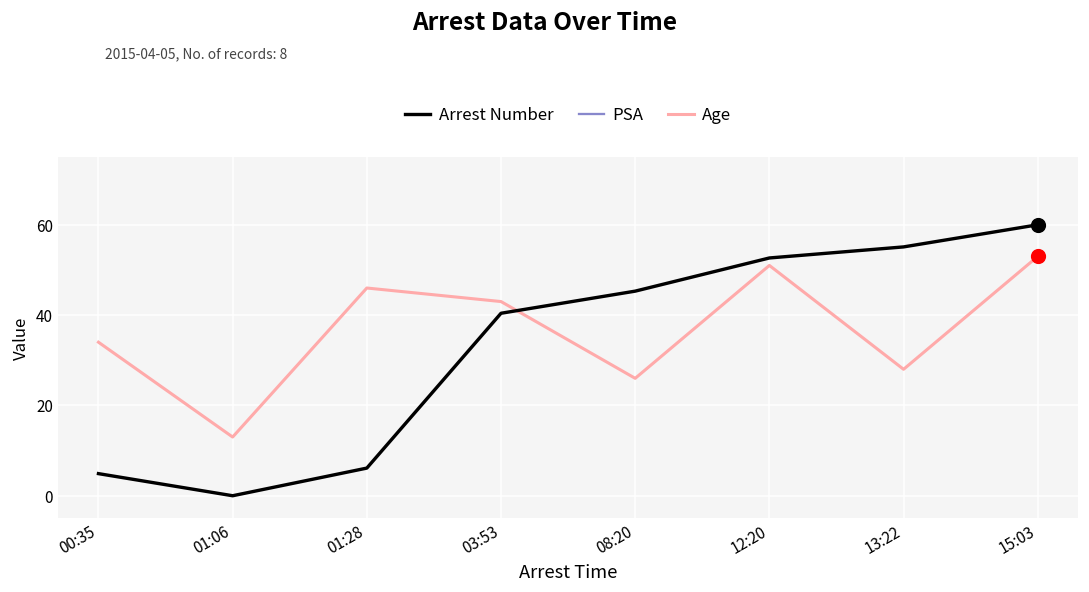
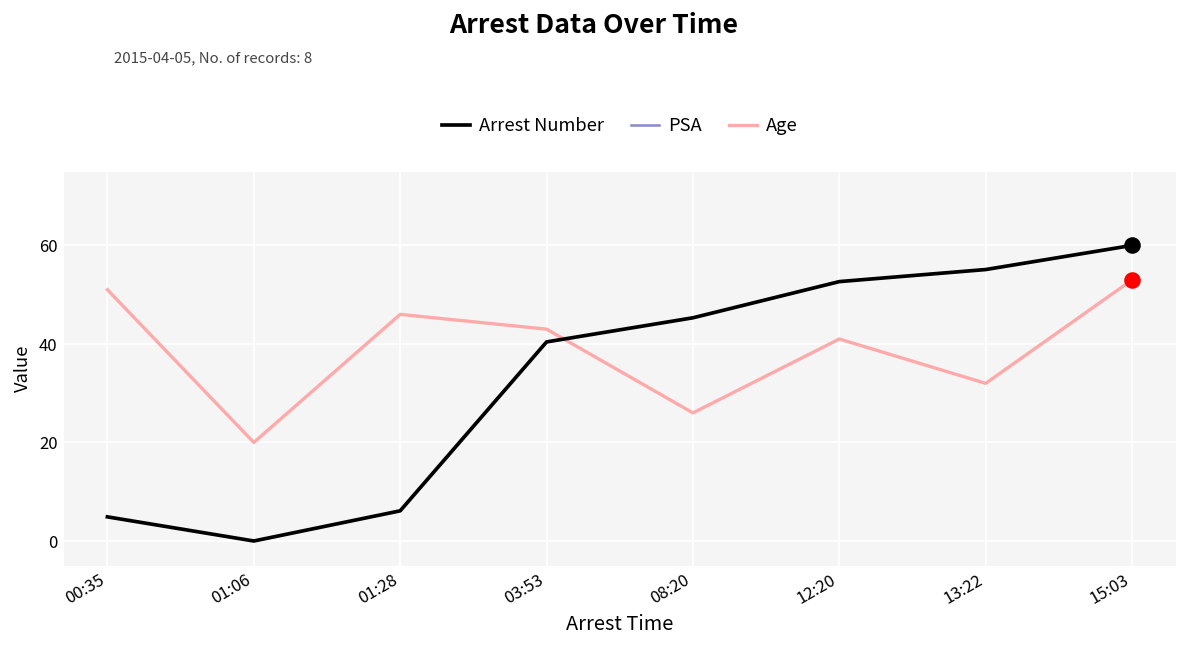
Age, 00:35: 34 -> 51
Age, 01:06: 13 -> 20
Age, 12:20: 51 -> 41
Age, 13:22: 28 -> 32
